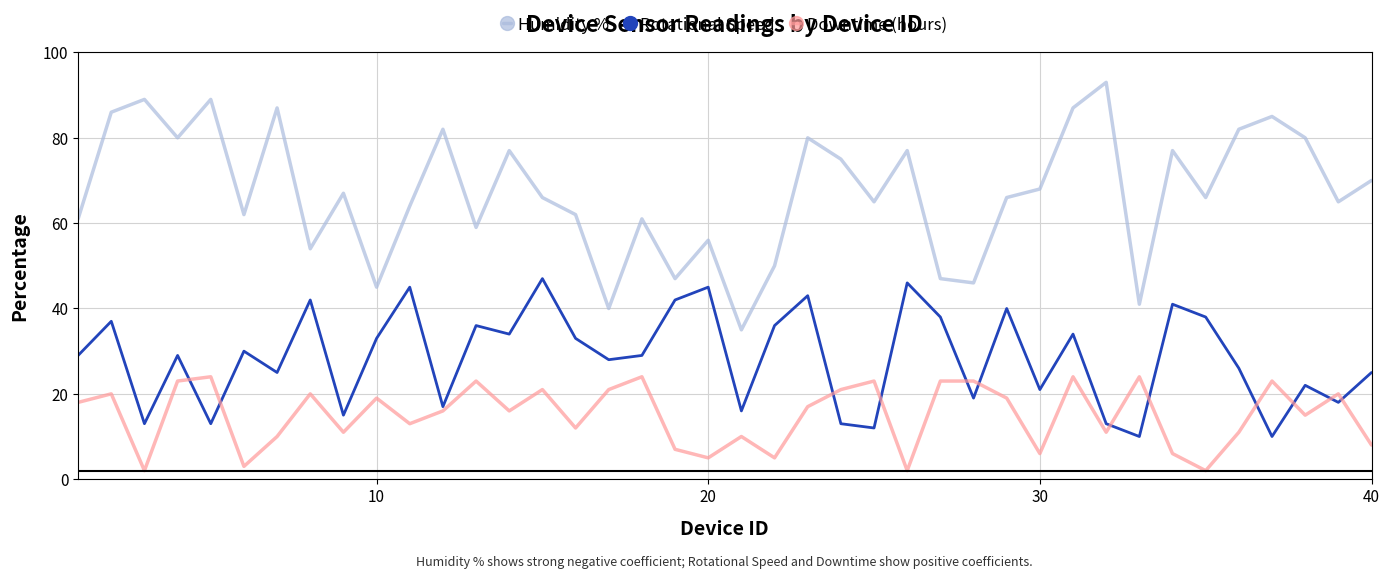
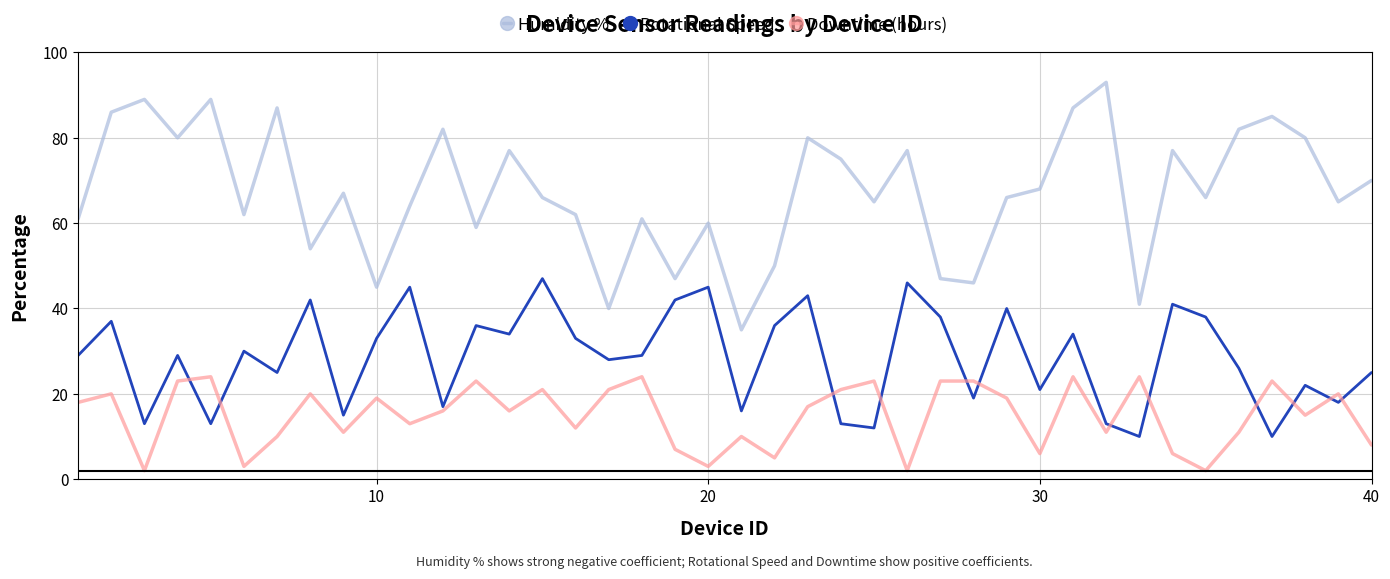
Humidity %, 20: 56 -> 60
Downtime (hours), 20: 5 -> 3
